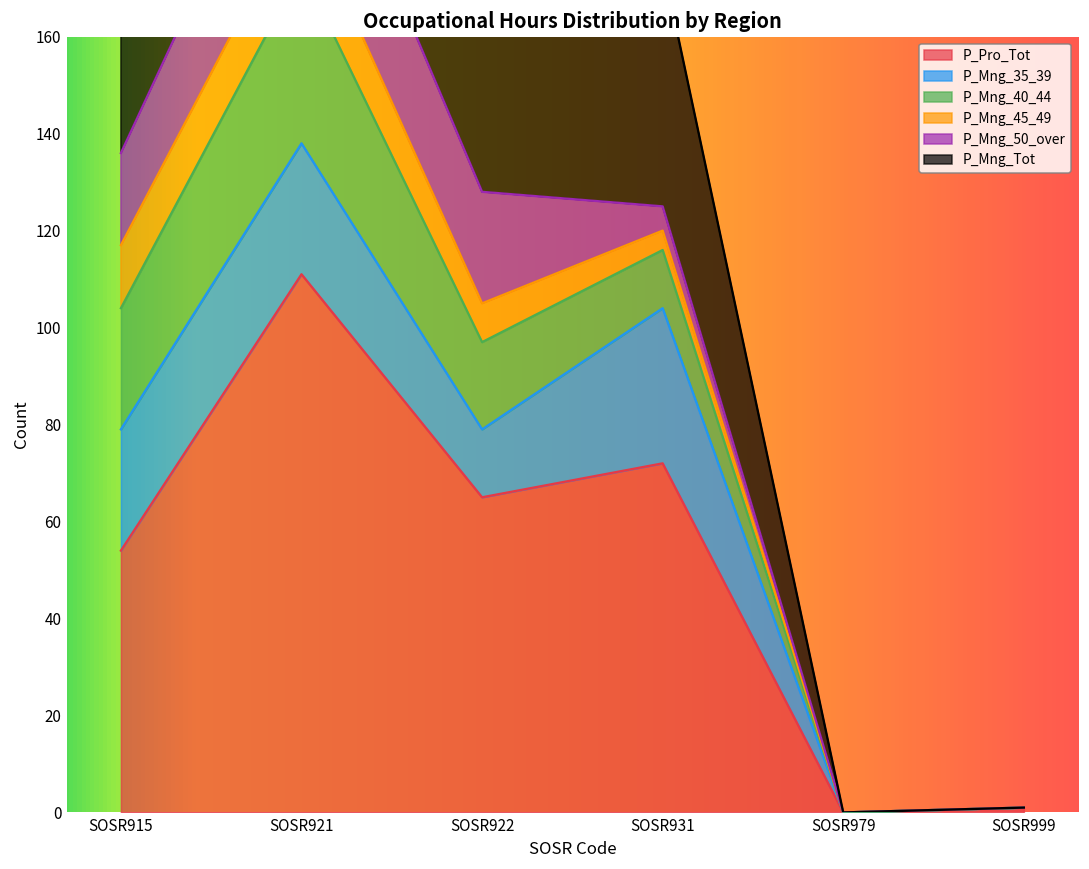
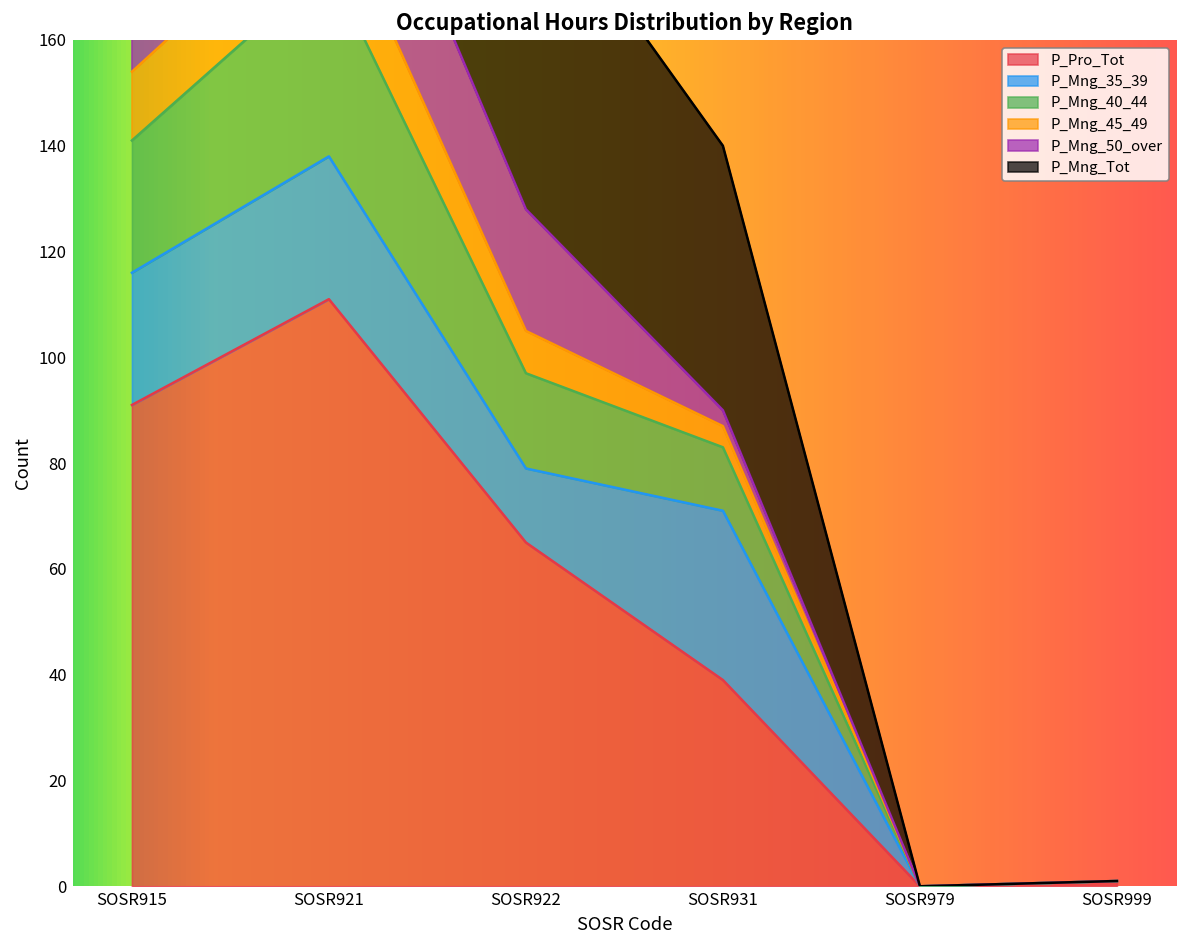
P_Pro_Tot, SOSR915: 54 -> 91
P_Pro_Tot, SOSR931: 72 -> 39
P_Mng_50_over, SOSR931: 5 -> 3
